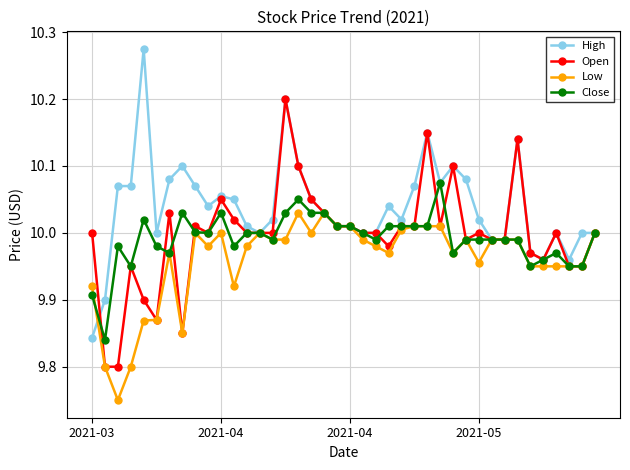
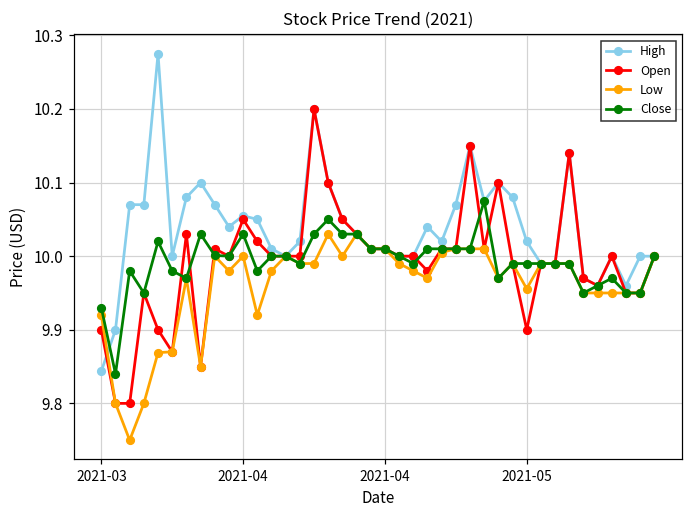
Open, 2021-03: 10.0 -> 9.9
Close, 2021-03: 9.91 -> 9.93
Open, 2021-05: 10.0 -> 9.9
